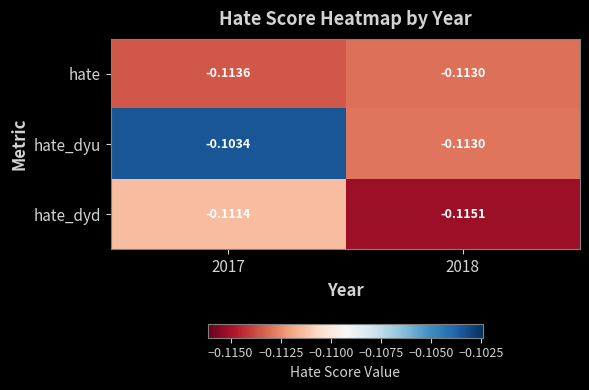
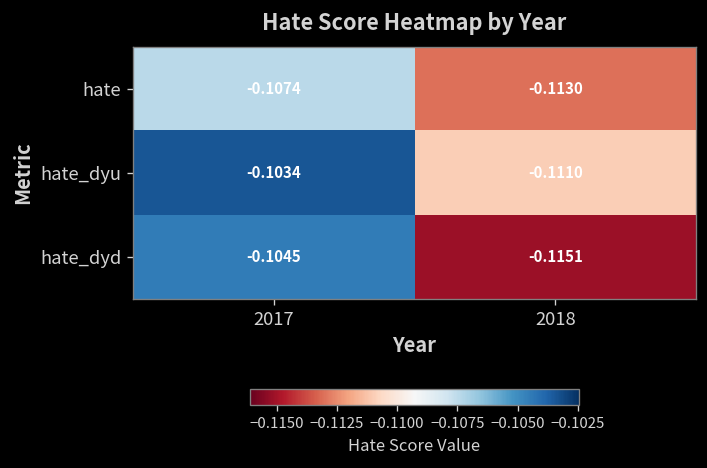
hate, 2017: -0.1136 -> -0.1074
hate_dyu, 2018: -0.1130 -> -0.1110
hate_dyd, 2017: -0.1114 -> -0.1045
